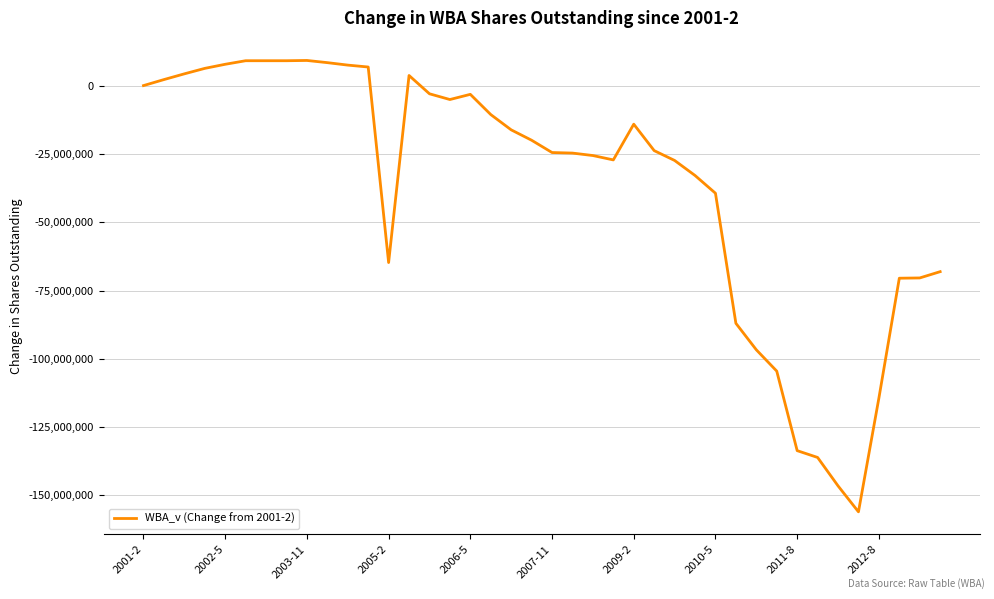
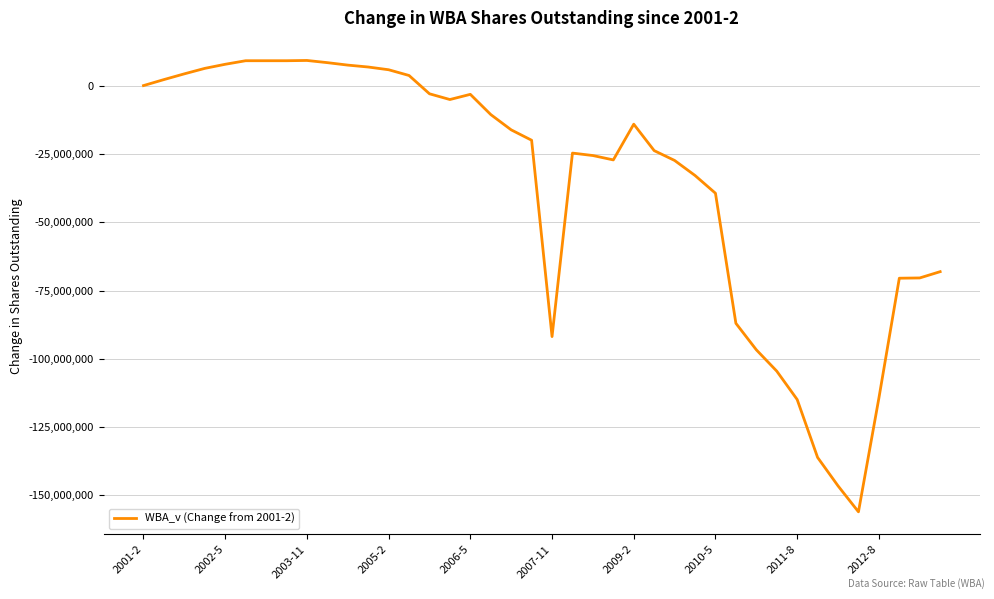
2005-2: -65,000,000 -> 6,000,000
2007-11: -25,000,000 -> -92,000,000
2011-8: -134,000,000 -> -115,000,000
